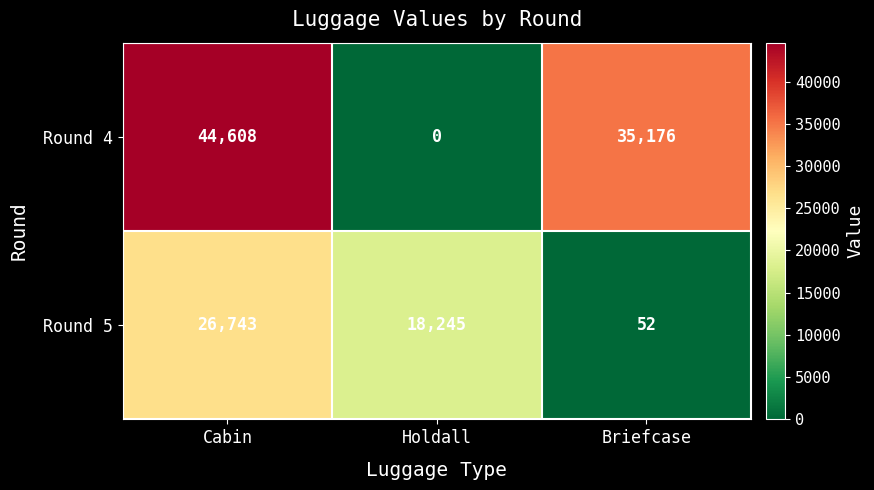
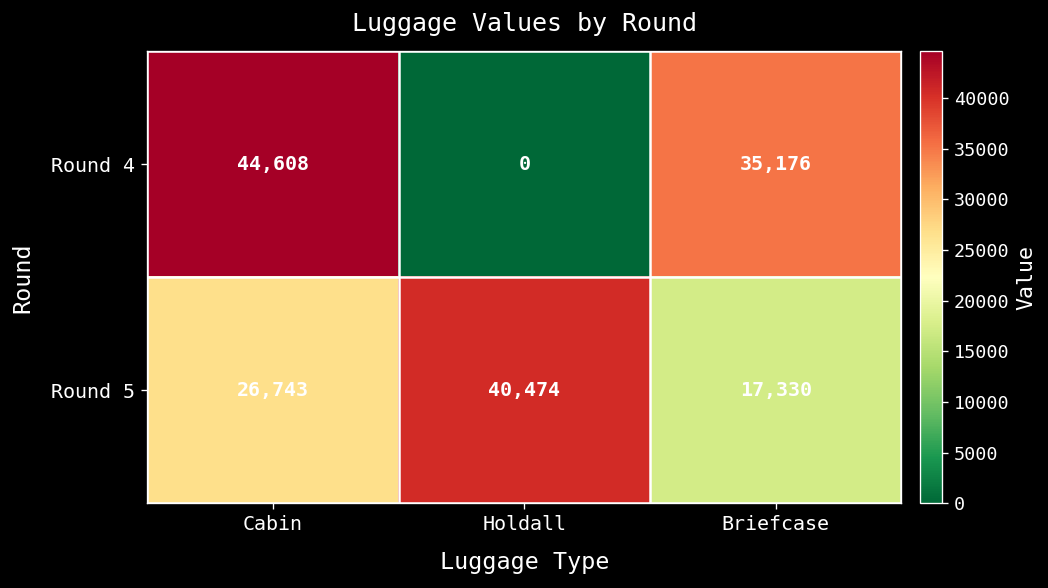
Round 5, Holdall: 18,245 -> 40,474
Round 5, Briefcase: 52 -> 17,330
